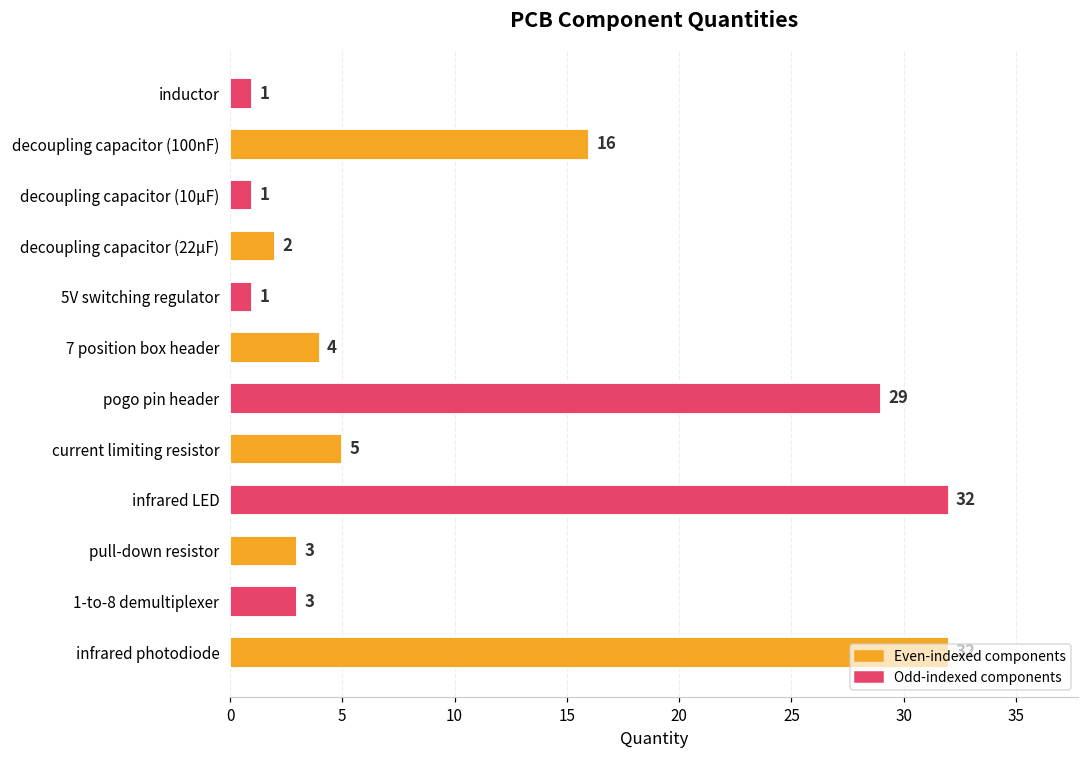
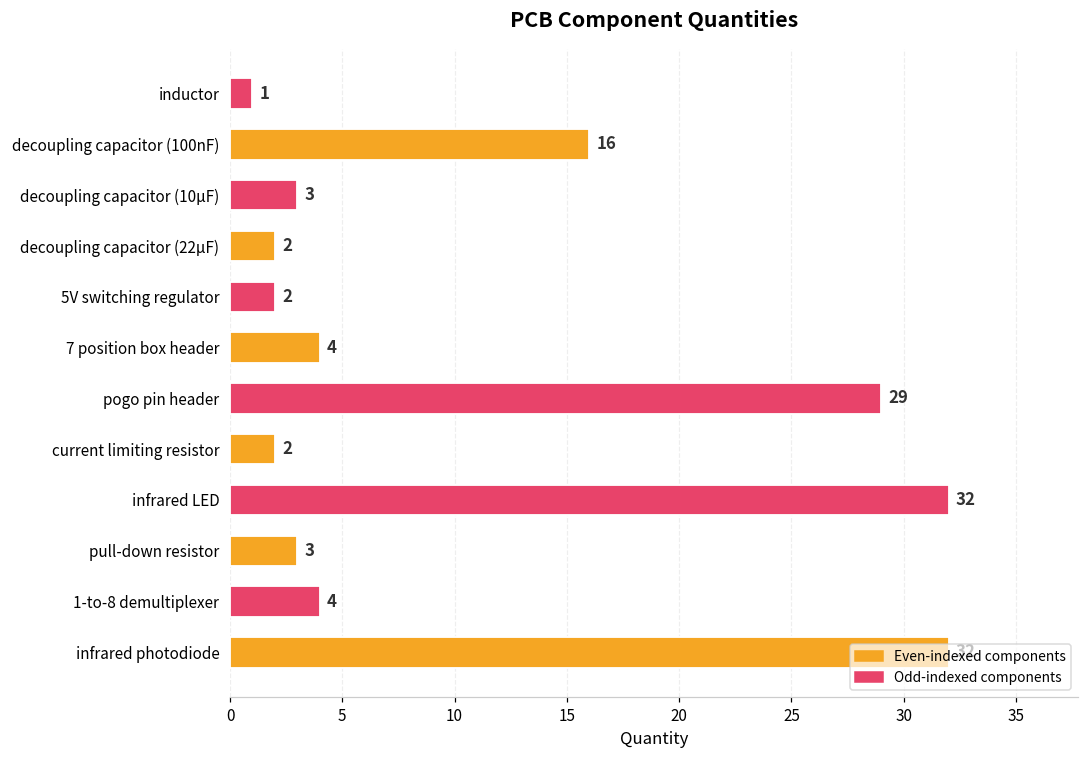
decoupling capacitor (10µF): 1 -> 3
5V switching regulator: 1 -> 2
current limiting resistor: 5 -> 2
1-to-8 demultiplexer: 3 -> 4
